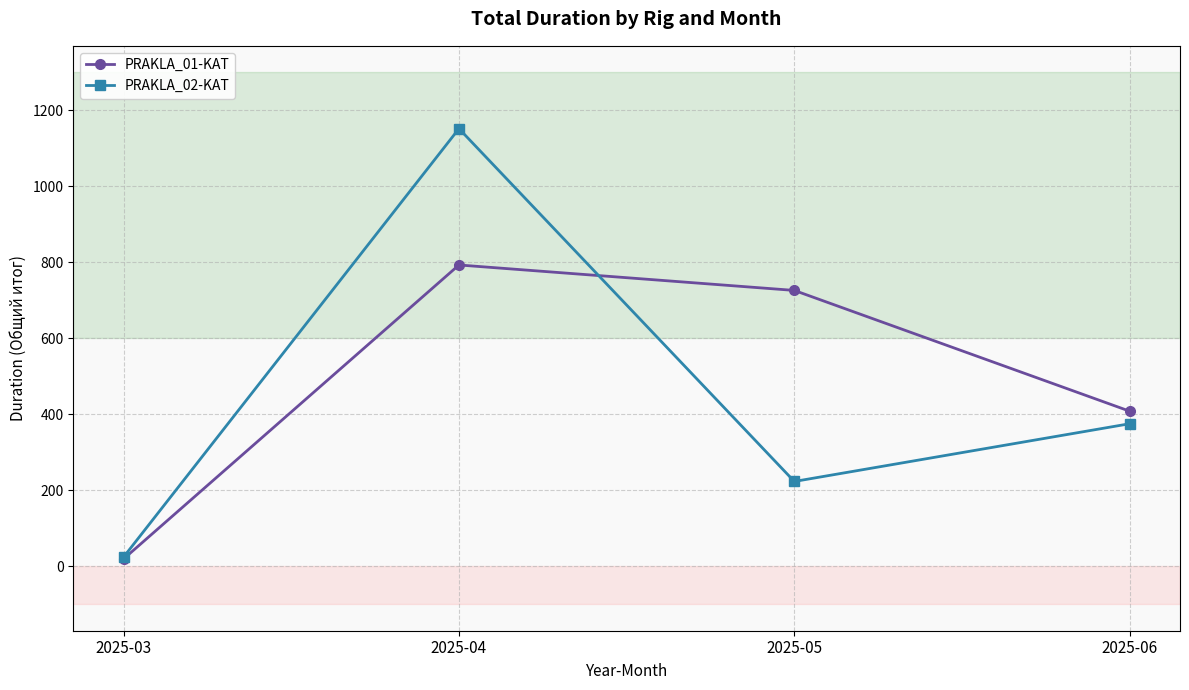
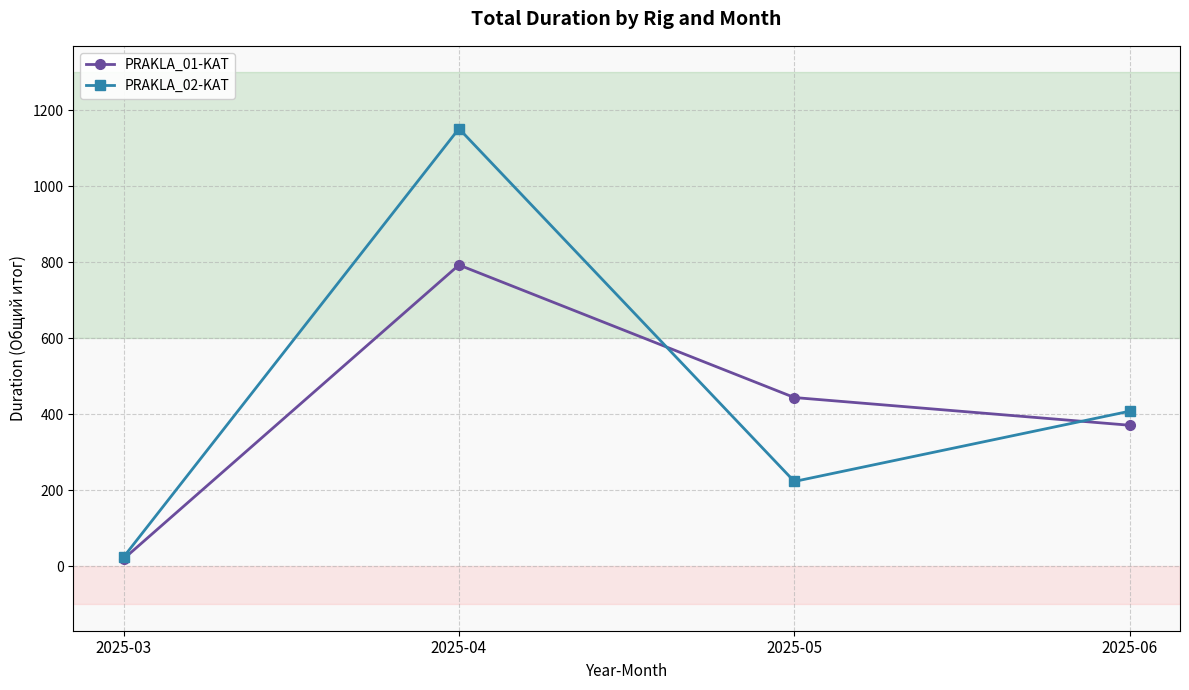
PRAKLA_01-KAT, 2025-05: 730 -> 440
PRAKLA_01-KAT, 2025-06: 410 -> 370
PRAKLA_02-KAT, 2025-06: 380 -> 410
